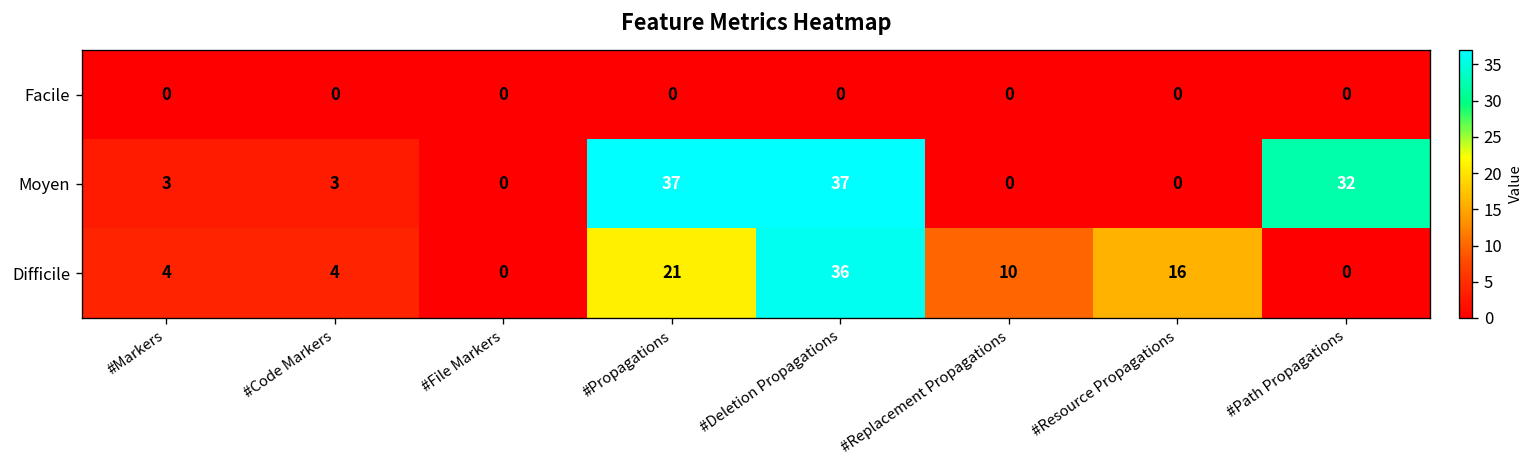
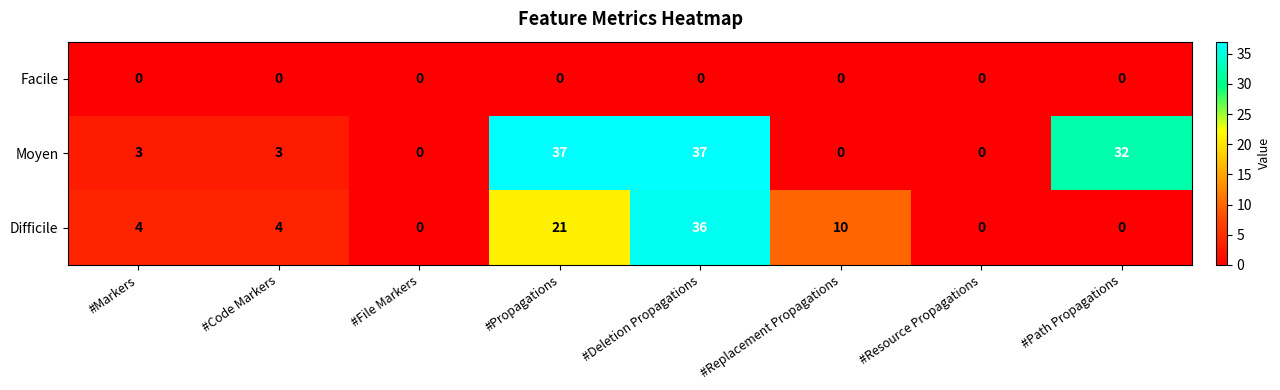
Difficile, #Resource Propagations: 16 -> 0
